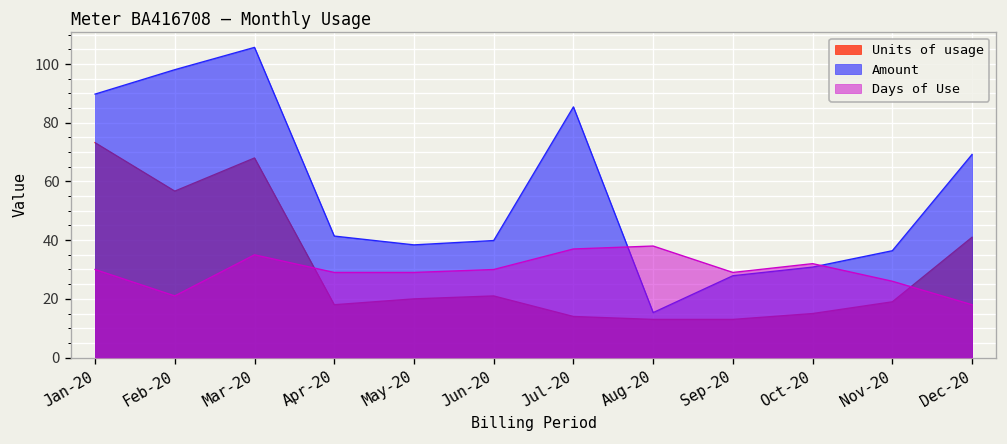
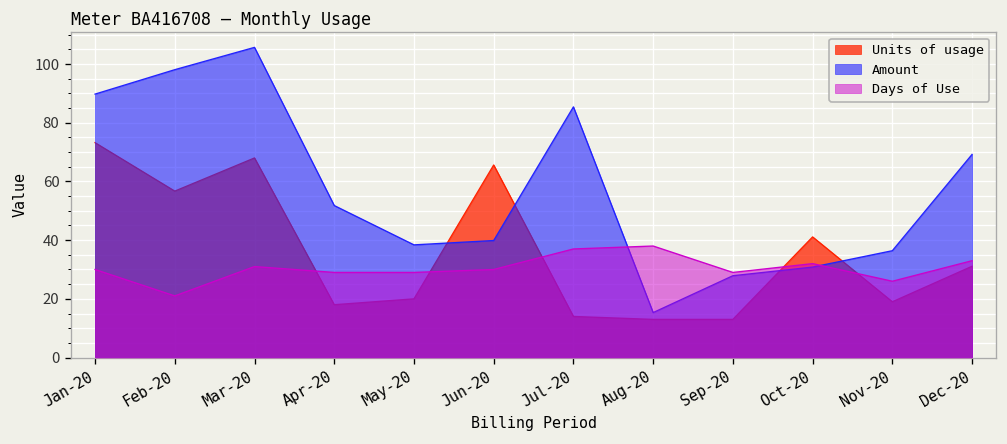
Days of Use, Mar-20: 35 -> 31
Amount, Apr-20: 41 -> 52
Units of usage, Jun-20: 21 -> 66
Units of usage, Oct-20: 15 -> 41
Units of usage, Dec-20: 41 -> 31
Days of Use, Dec-20: 18 -> 33
